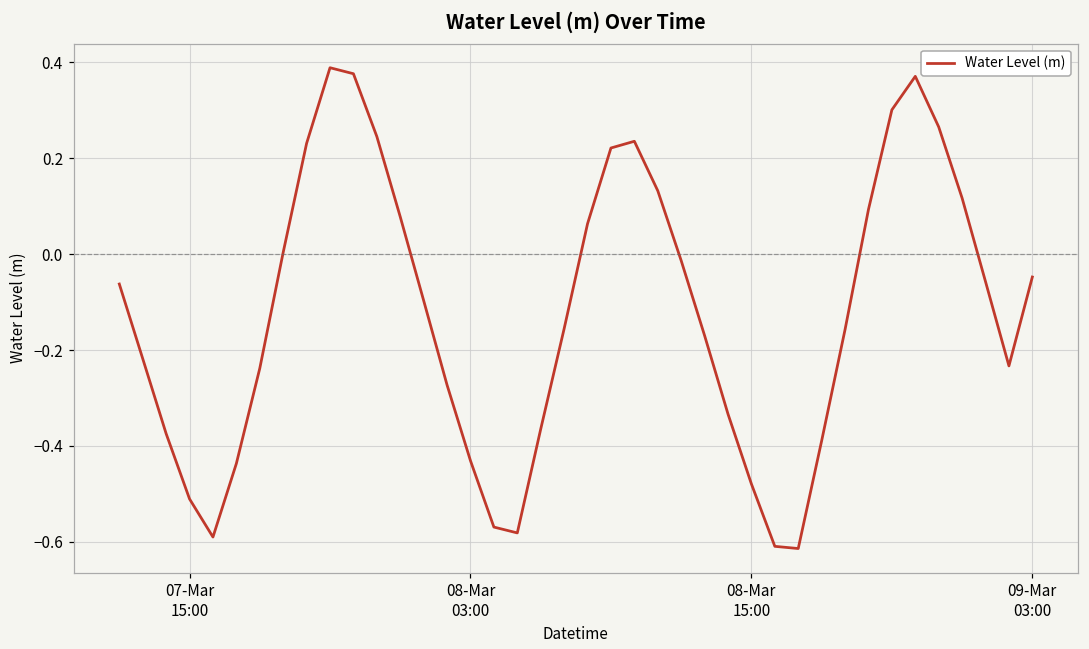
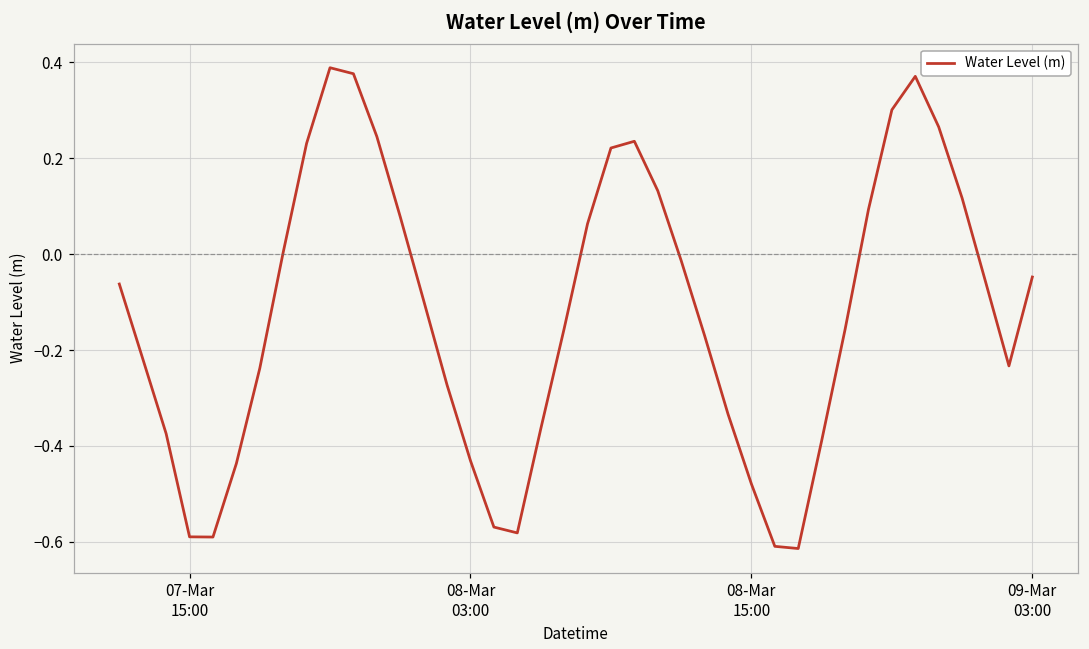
07-Mar 15:00: -0.51 -> -0.59
